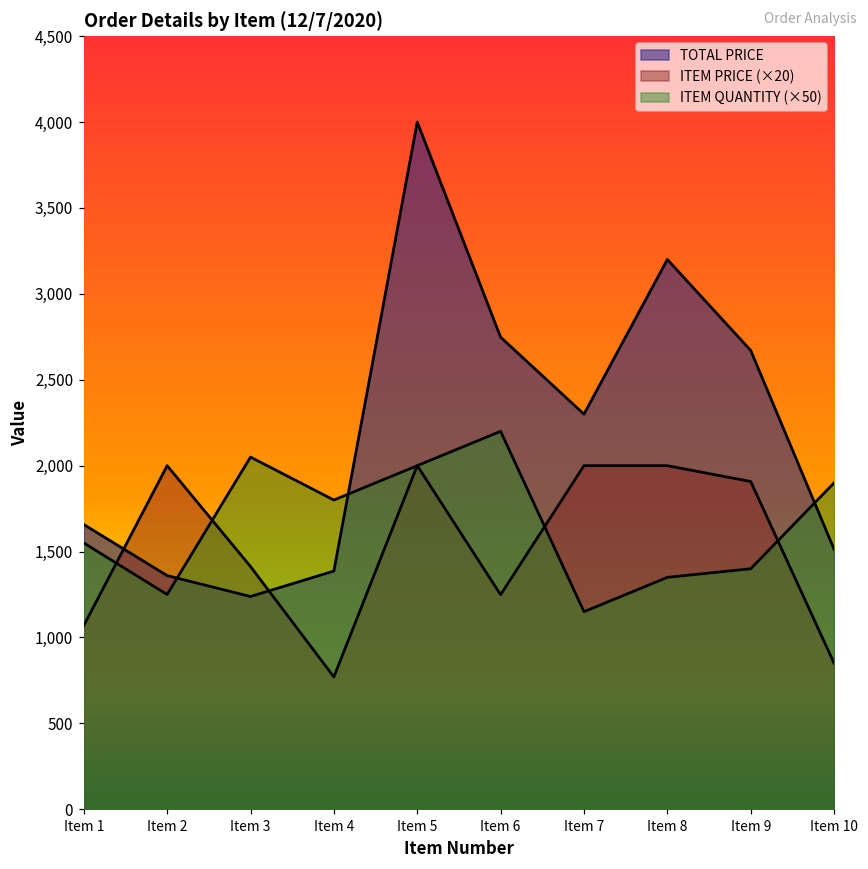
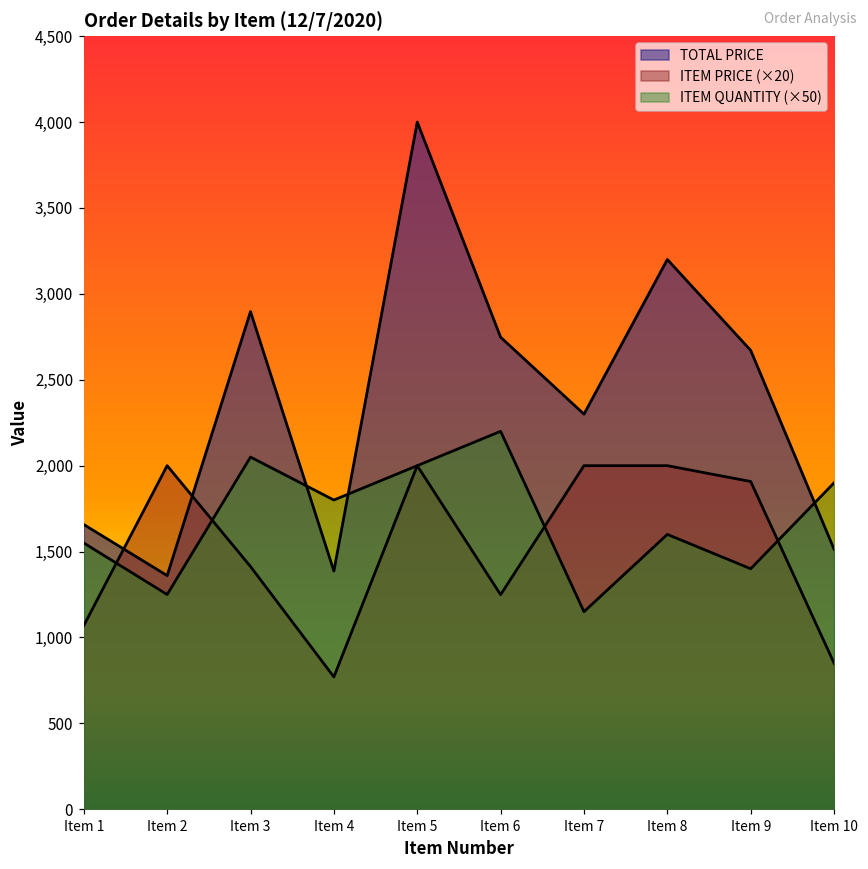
TOTAL PRICE, Item 3: 1,240 -> 2,900
ITEM QUANTITY (×50), Item 8: 1,350 -> 1,600
